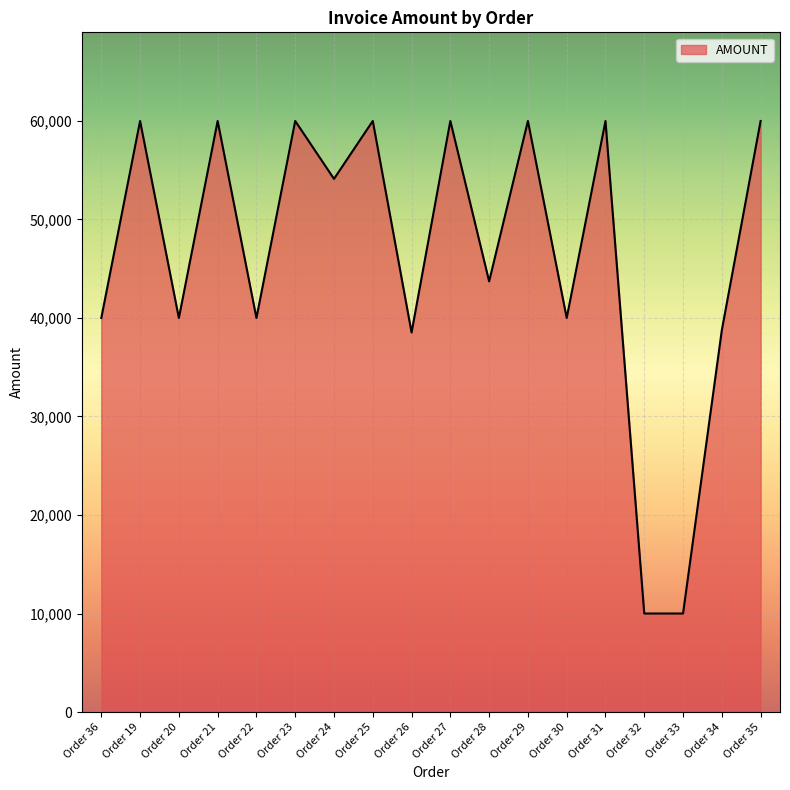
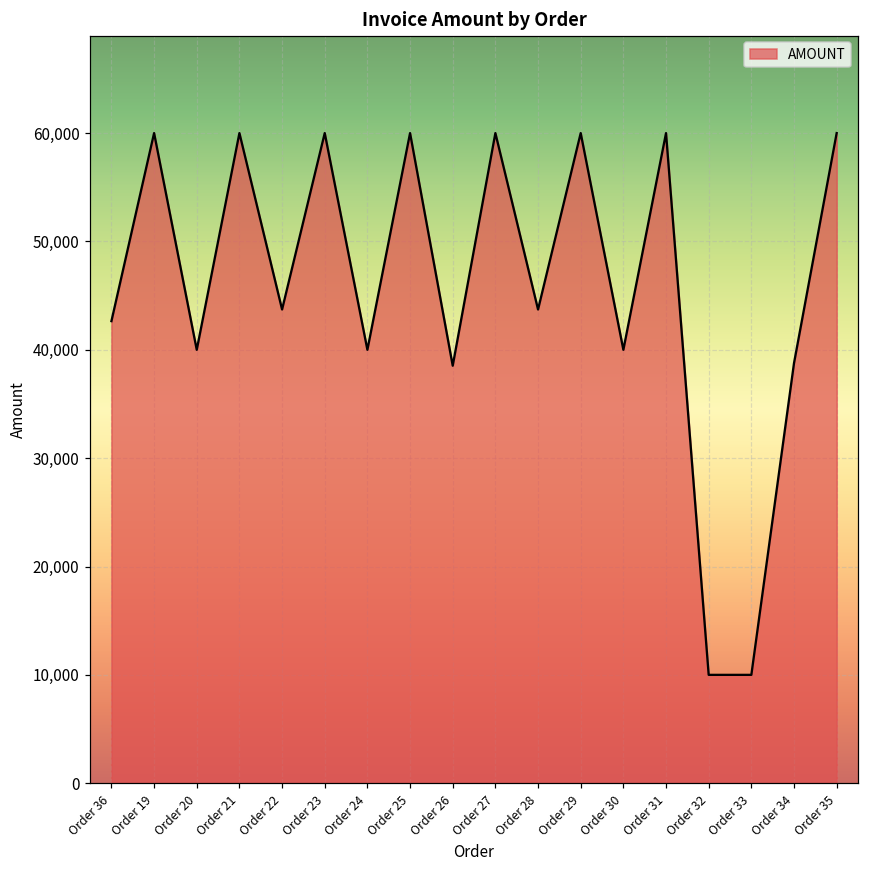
Order 36: 40,000 -> 43,000
Order 22: 40,000 -> 44,000
Order 24: 54,000 -> 40,000
